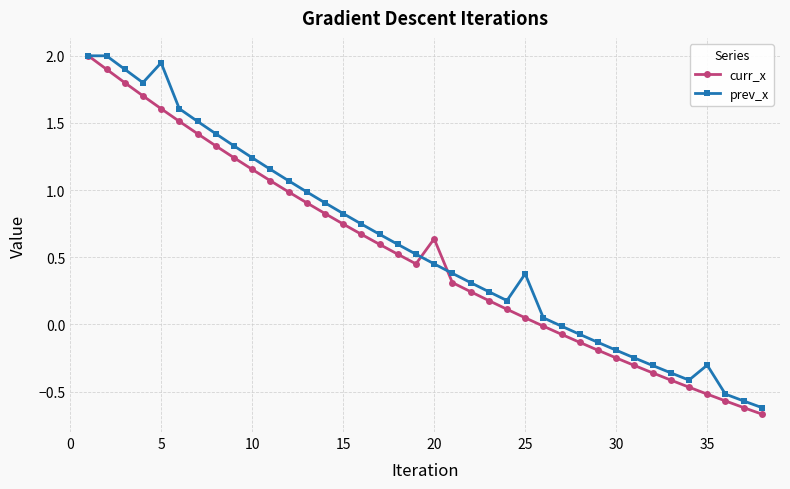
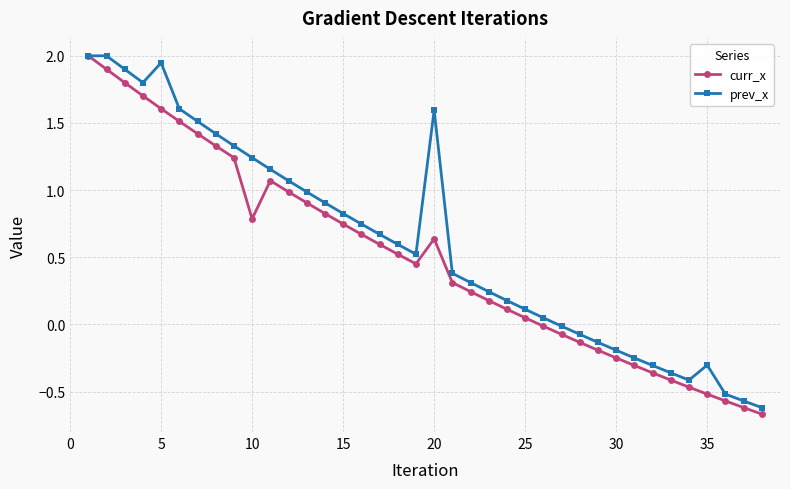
curr_x, 10: 1.15 -> 0.79
prev_x, 20: 0.45 -> 1.60
prev_x, 25: 0.38 -> 0.11
